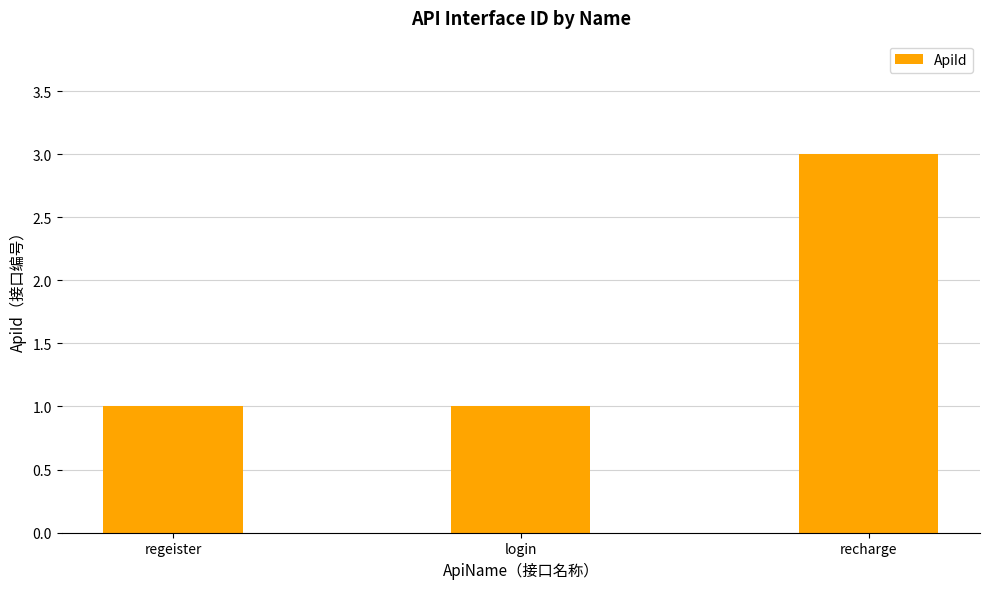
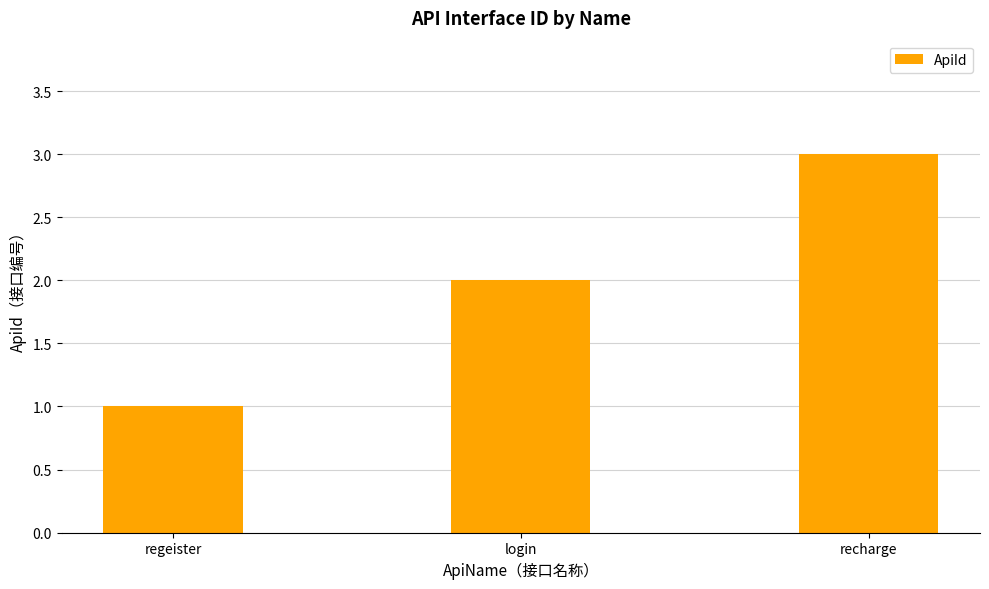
login: 1 -> 2
